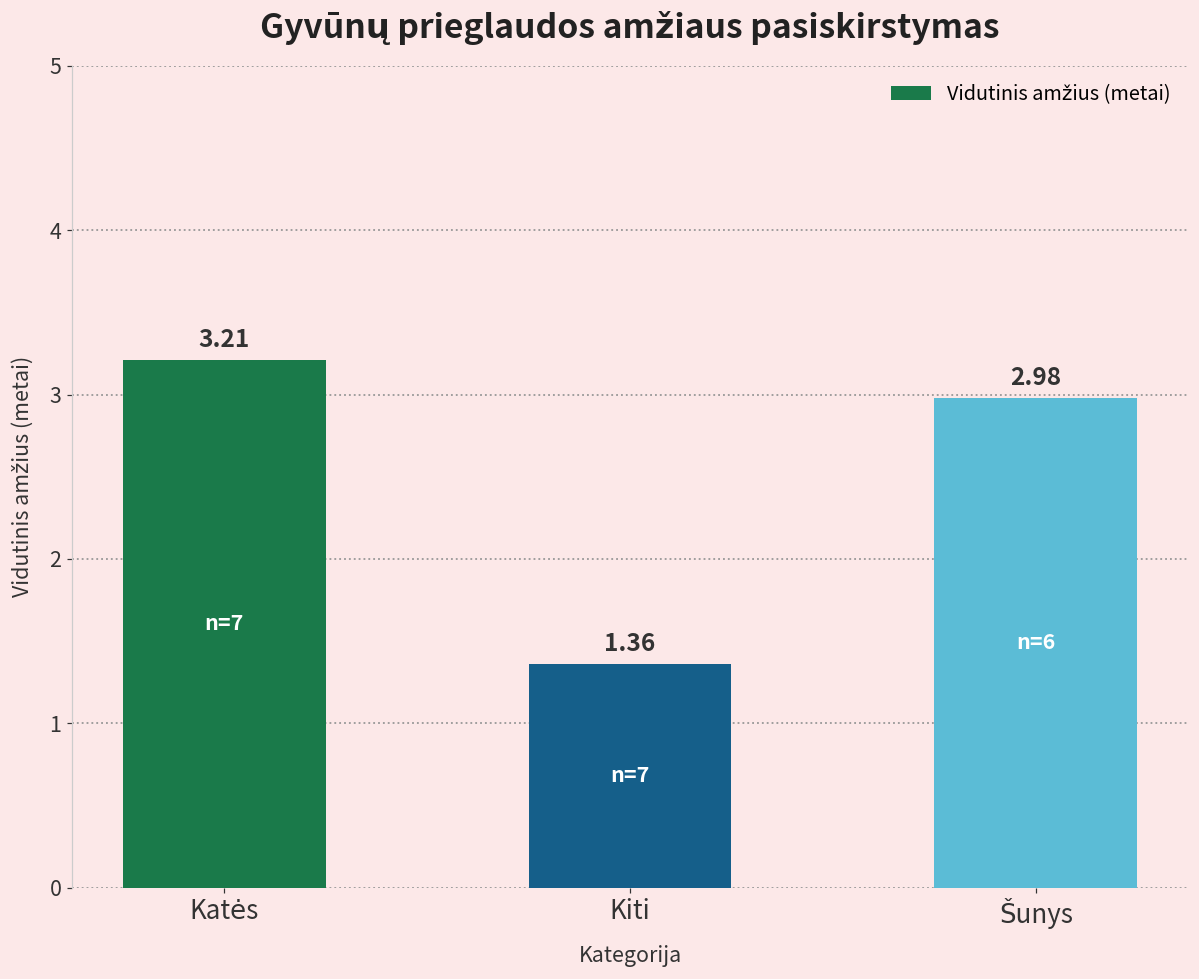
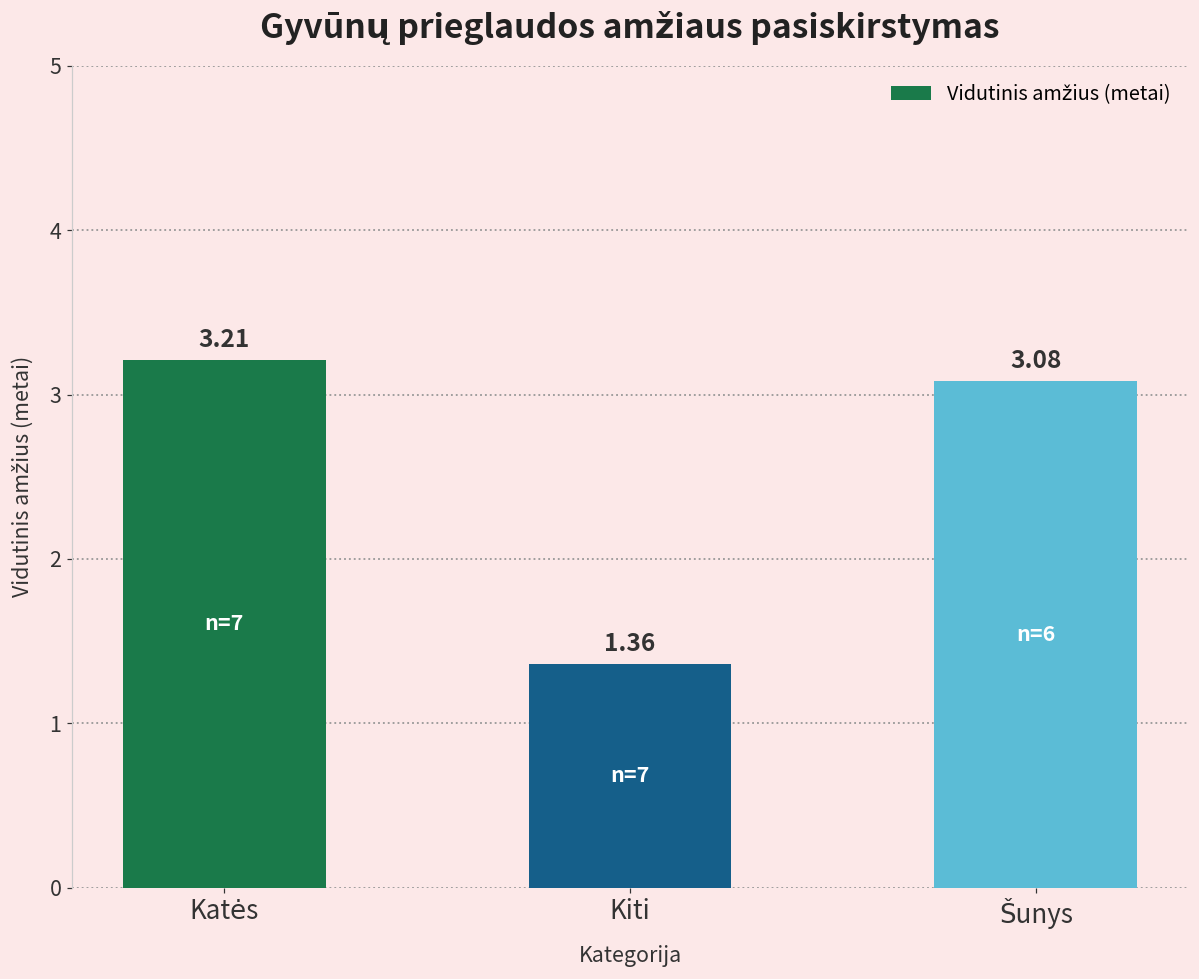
Šunys: 2.98 -> 3.08
